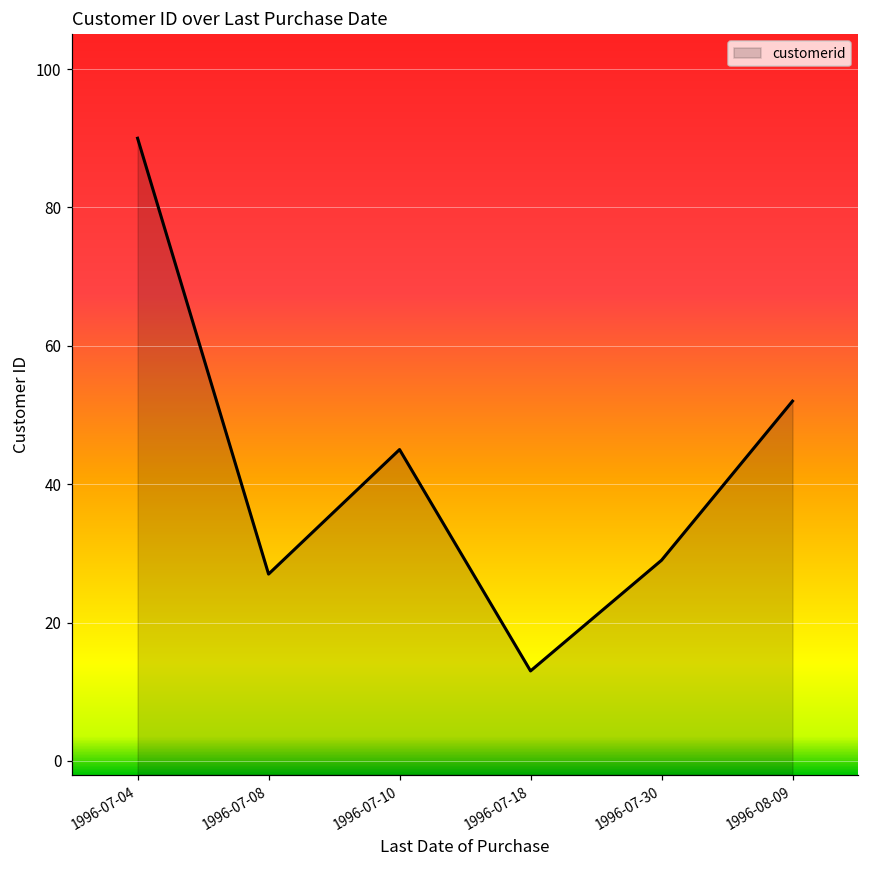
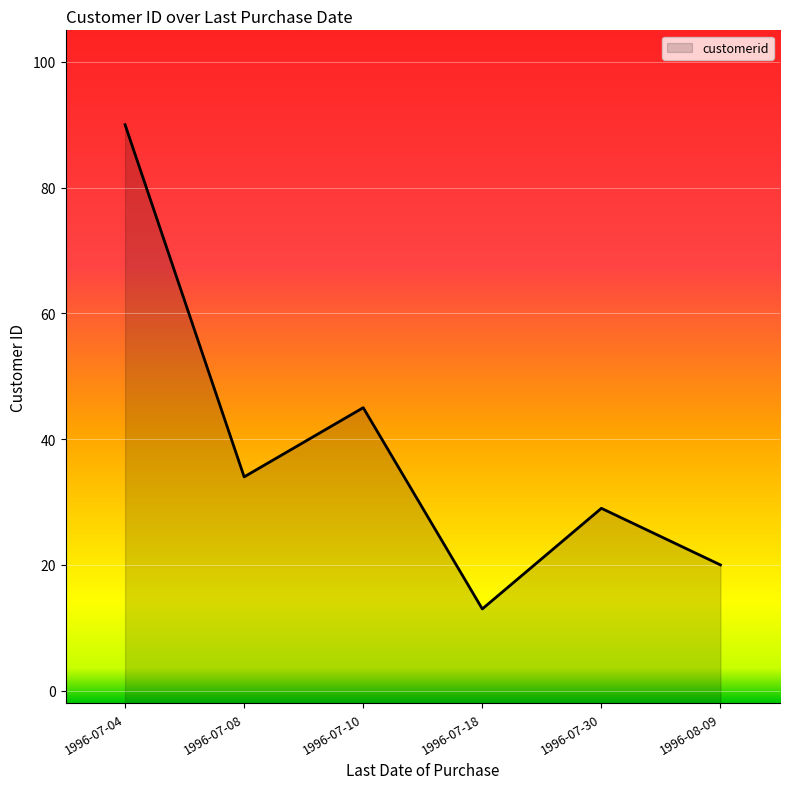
1996-07-08: 27 -> 34
1996-08-09: 52 -> 20
